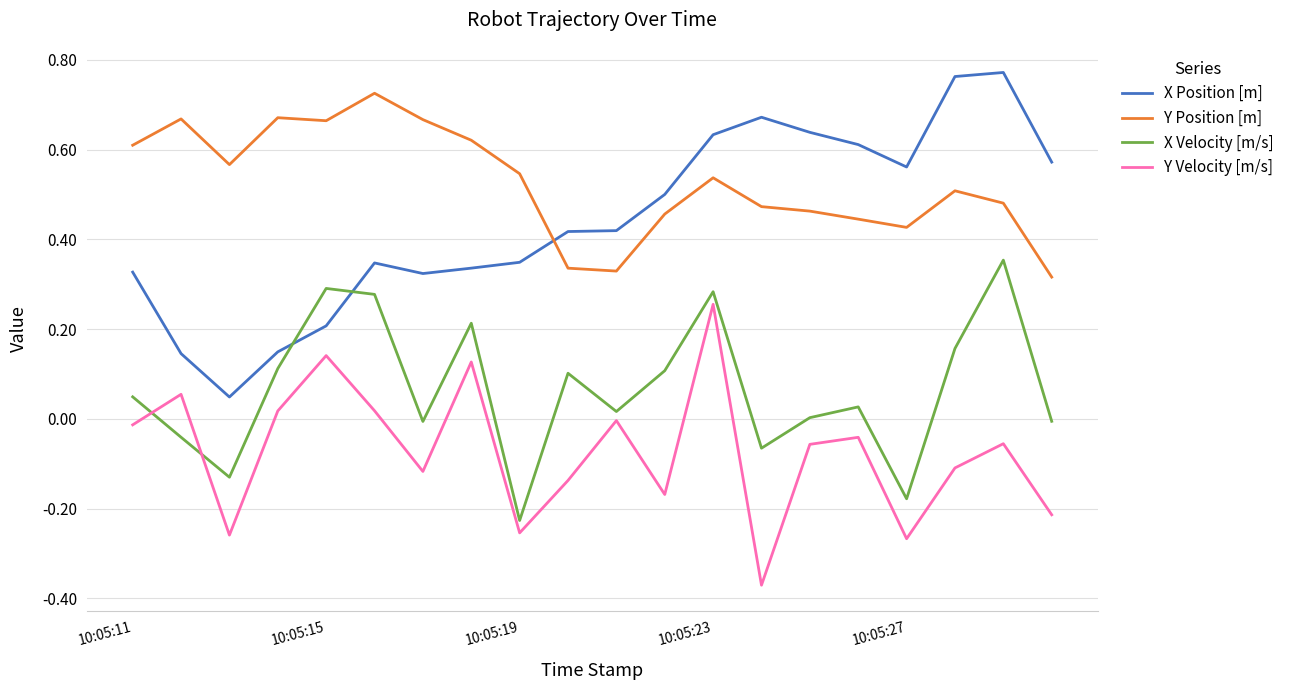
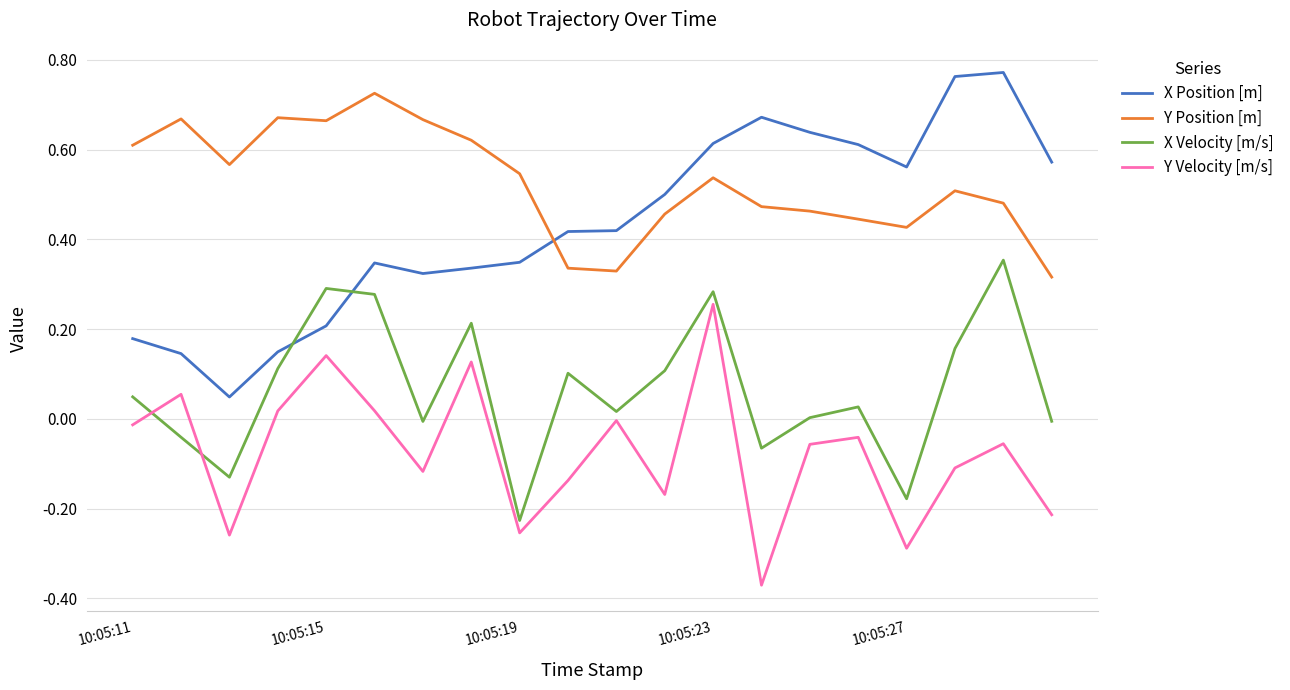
X Position [m], 10:05:11: 0.33 -> 0.18
X Position [m], 10:05:23: 0.63 -> 0.61
Y Velocity [m/s], 10:05:27: -0.27 -> -0.29
